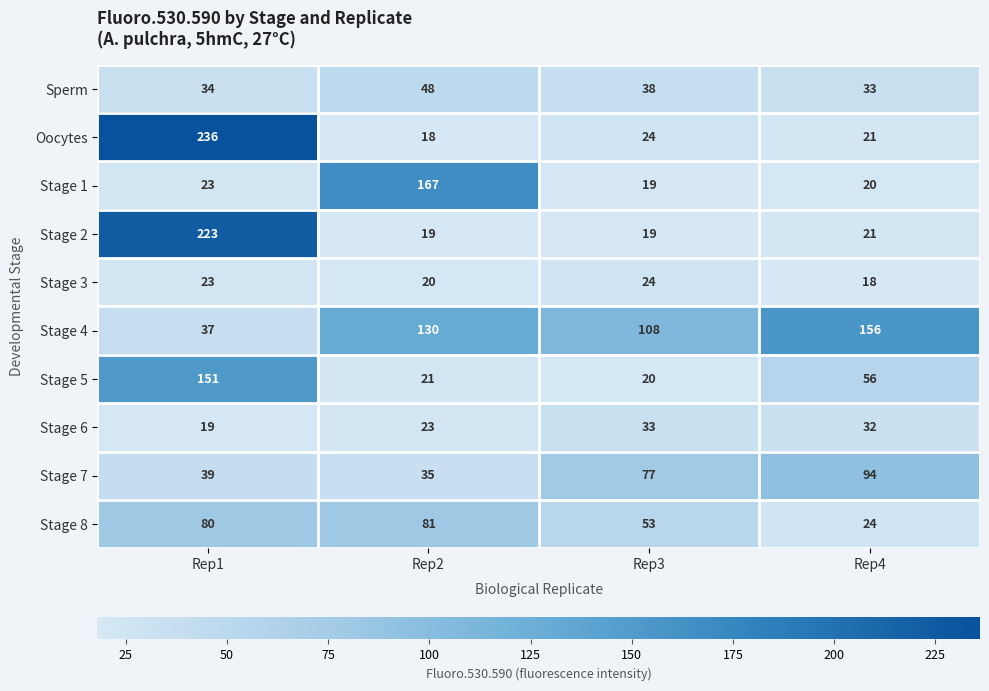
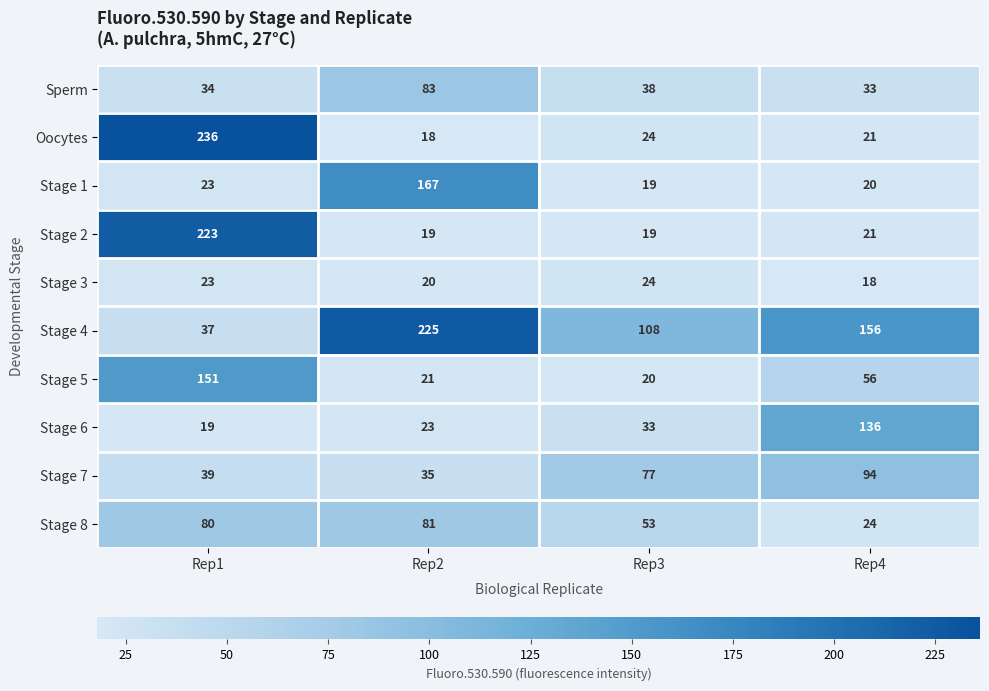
Sperm, Rep2: 48 -> 83
Stage 4, Rep2: 130 -> 225
Stage 6, Rep4: 32 -> 136
